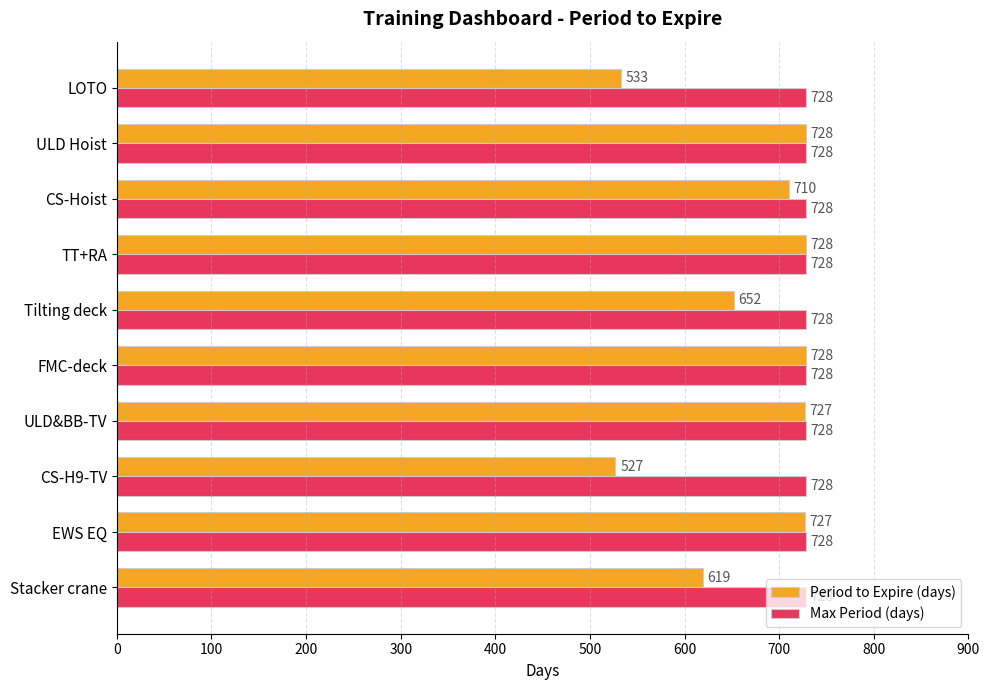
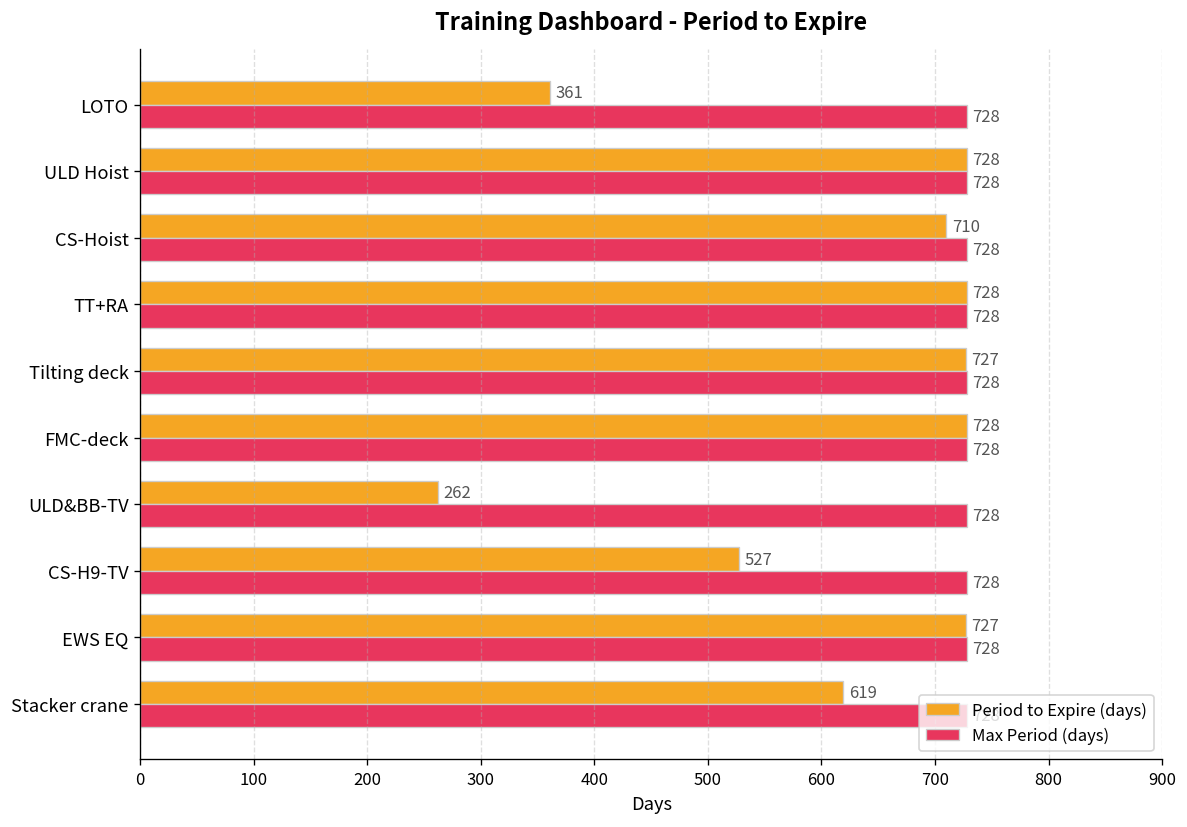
Period to Expire (days), LOTO: 533 -> 361
Period to Expire (days), Tilting deck: 652 -> 727
Period to Expire (days), ULD&BB-TV: 727 -> 262
